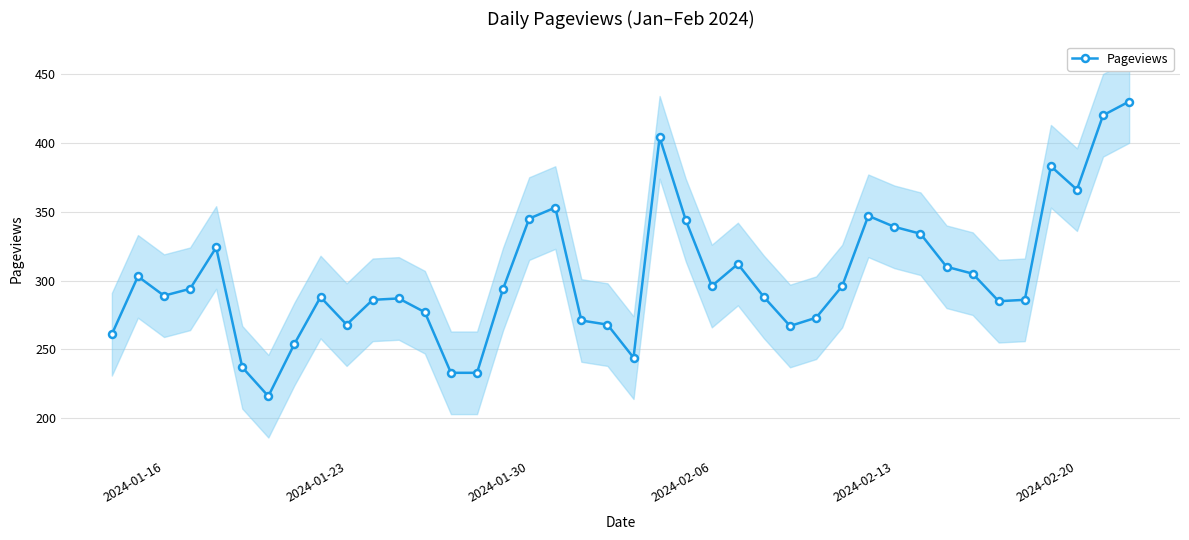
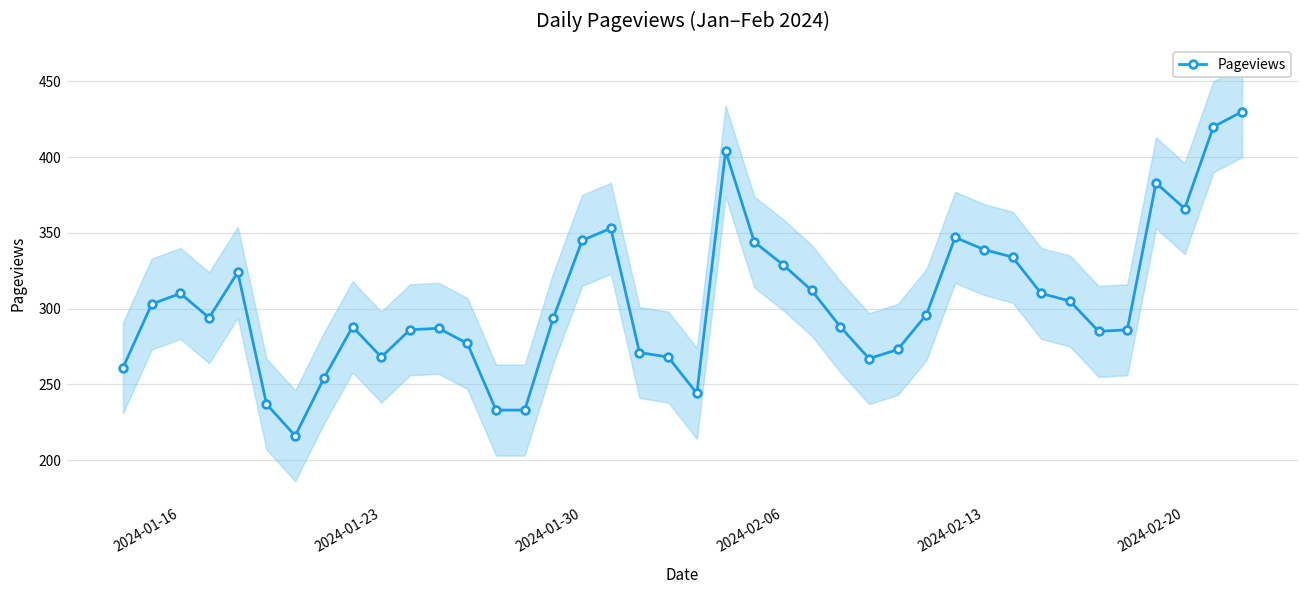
Pageviews, 2024-01-16: 289 -> 310
Pageviews, 2024-02-06: 296 -> 329
